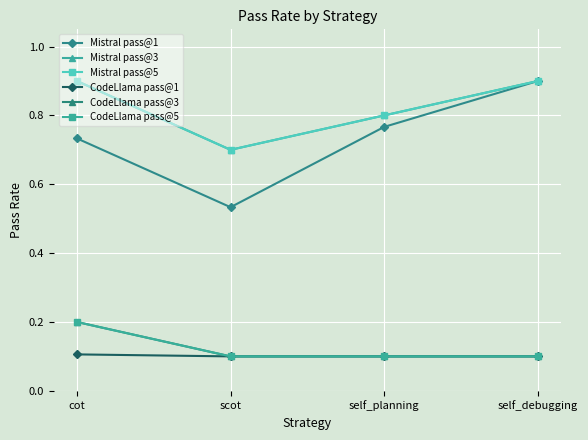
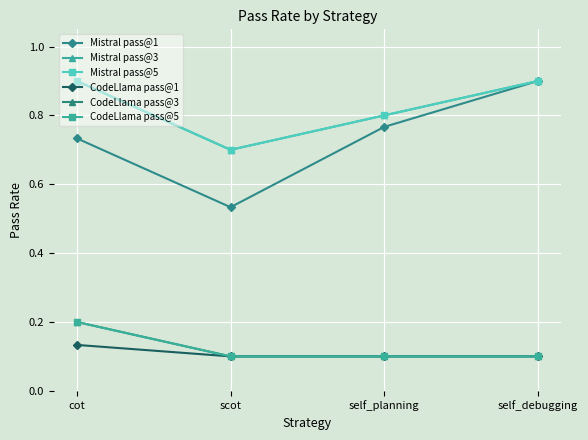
CodeLlama pass@1, cot: 0.11 -> 0.13
